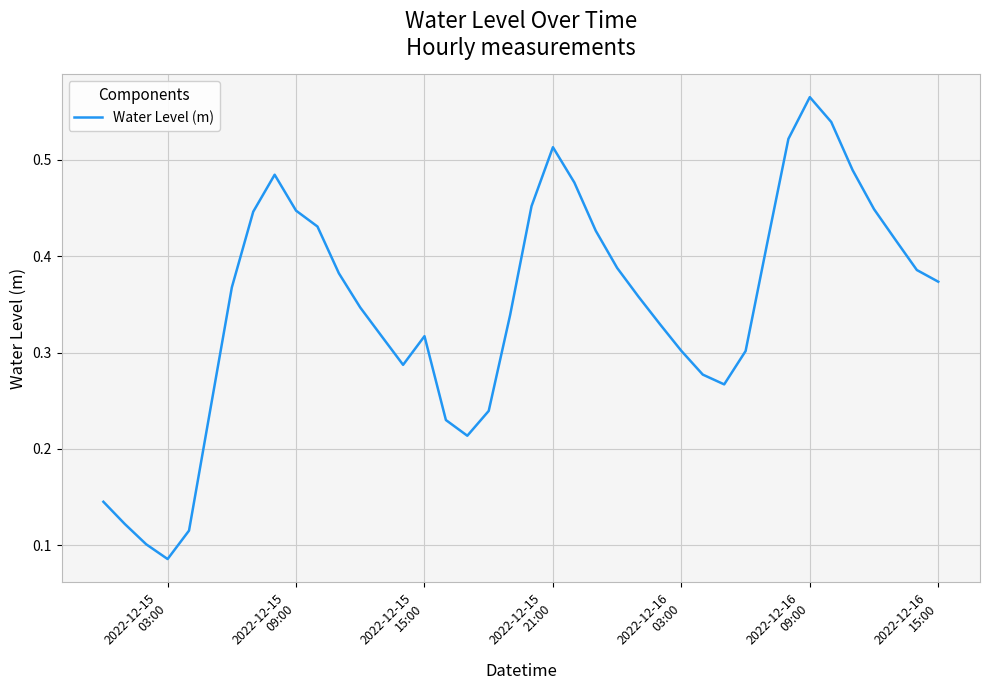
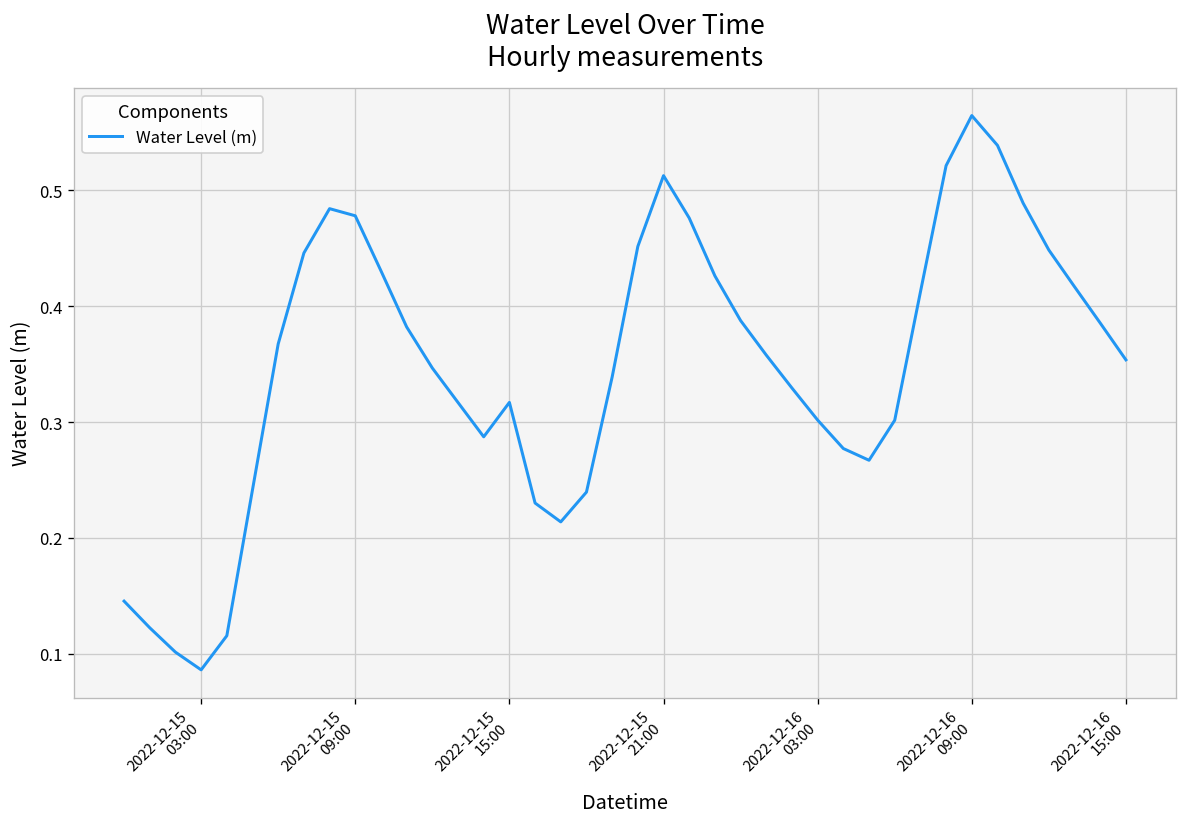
2022-12-15 09:00: 0.45 -> 0.48
2022-12-16 15:00: 0.37 -> 0.35
